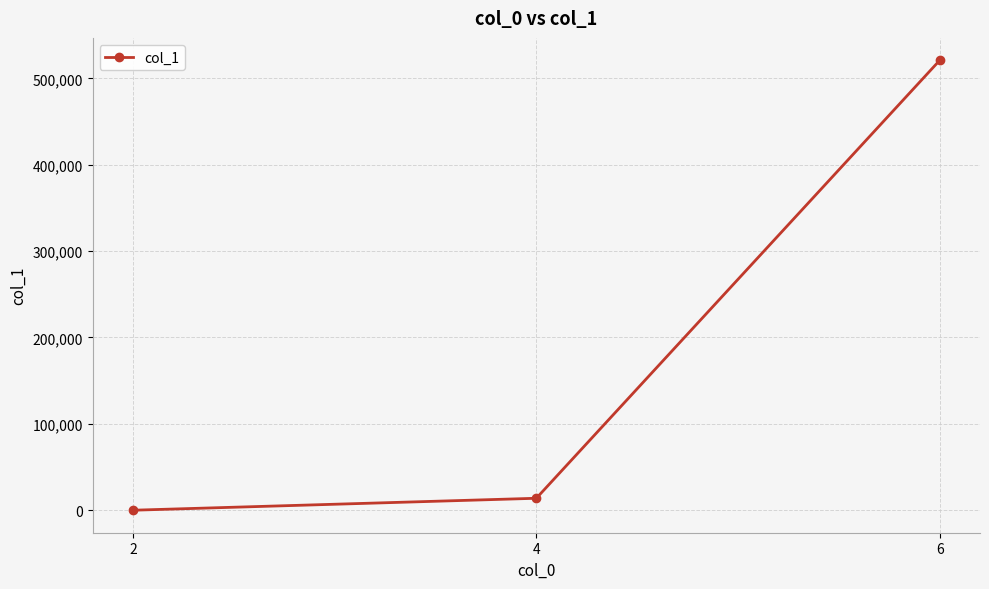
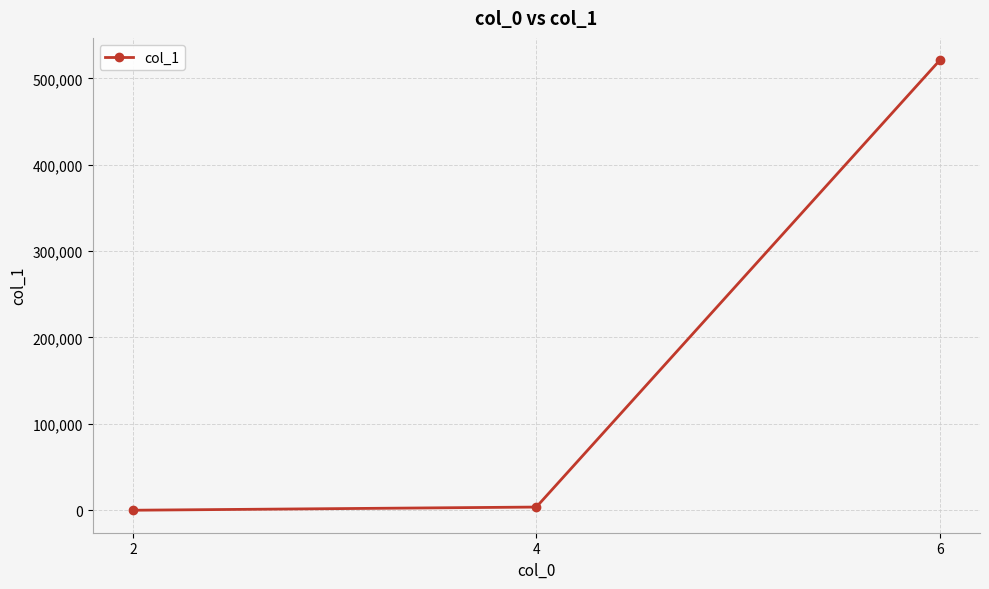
4: 10,000 -> 0
